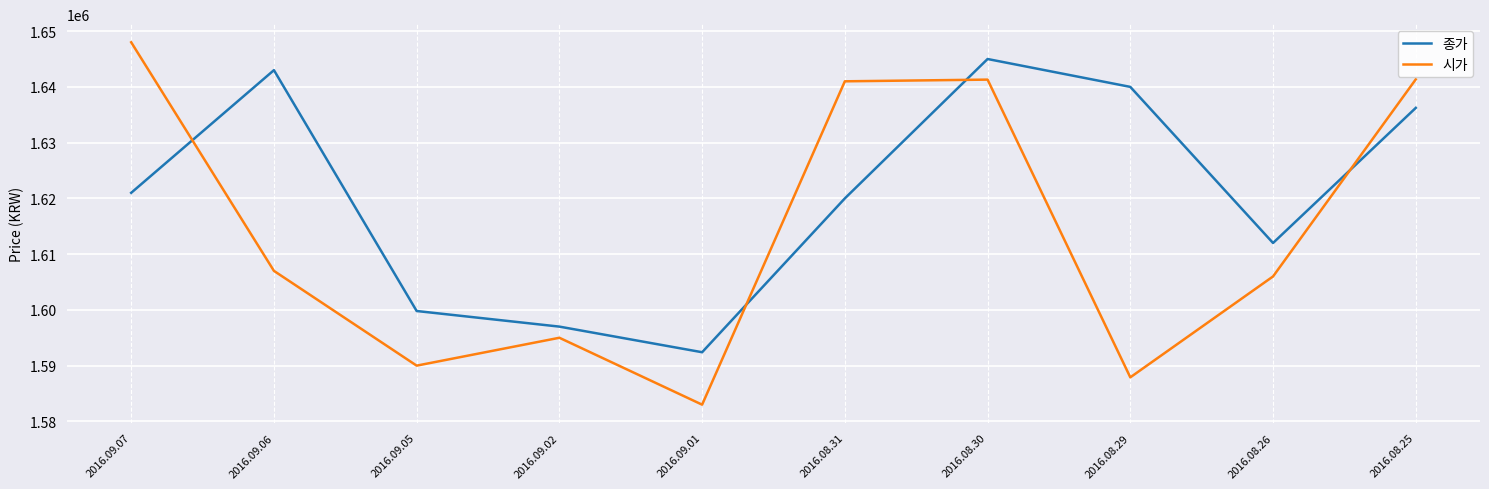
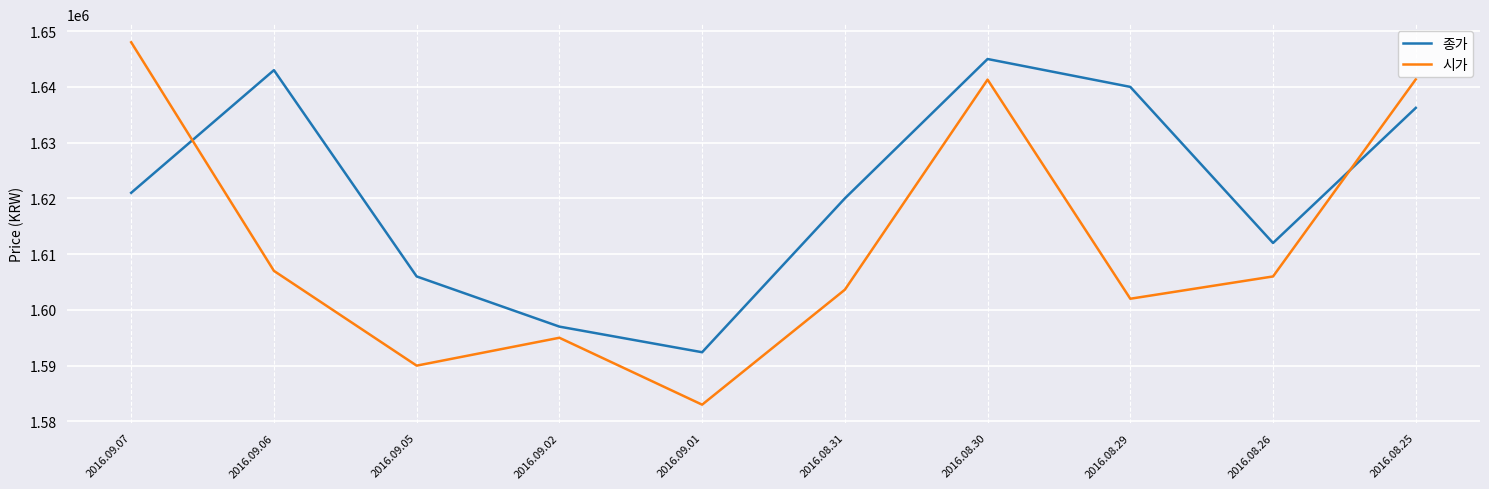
종가, 2016.09.05: 1600000 -> 1606000
시가, 2016.08.31: 1641000 -> 1604000
시가, 2016.08.29: 1588000 -> 1602000
